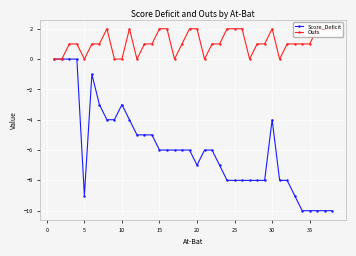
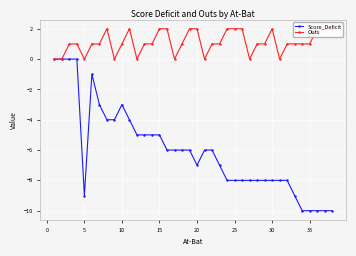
Outs, 10: 0 -> 1
Score_Deficit, 15: -6 -> -5
Score_Deficit, 30: -4 -> -8
